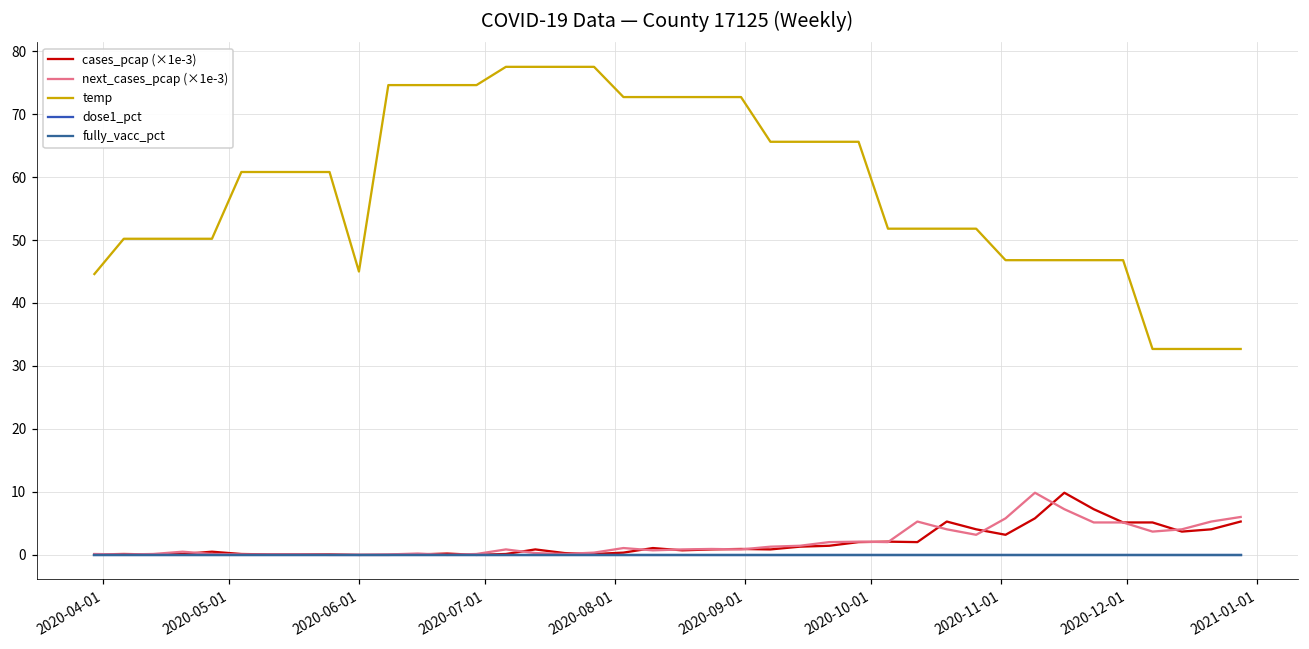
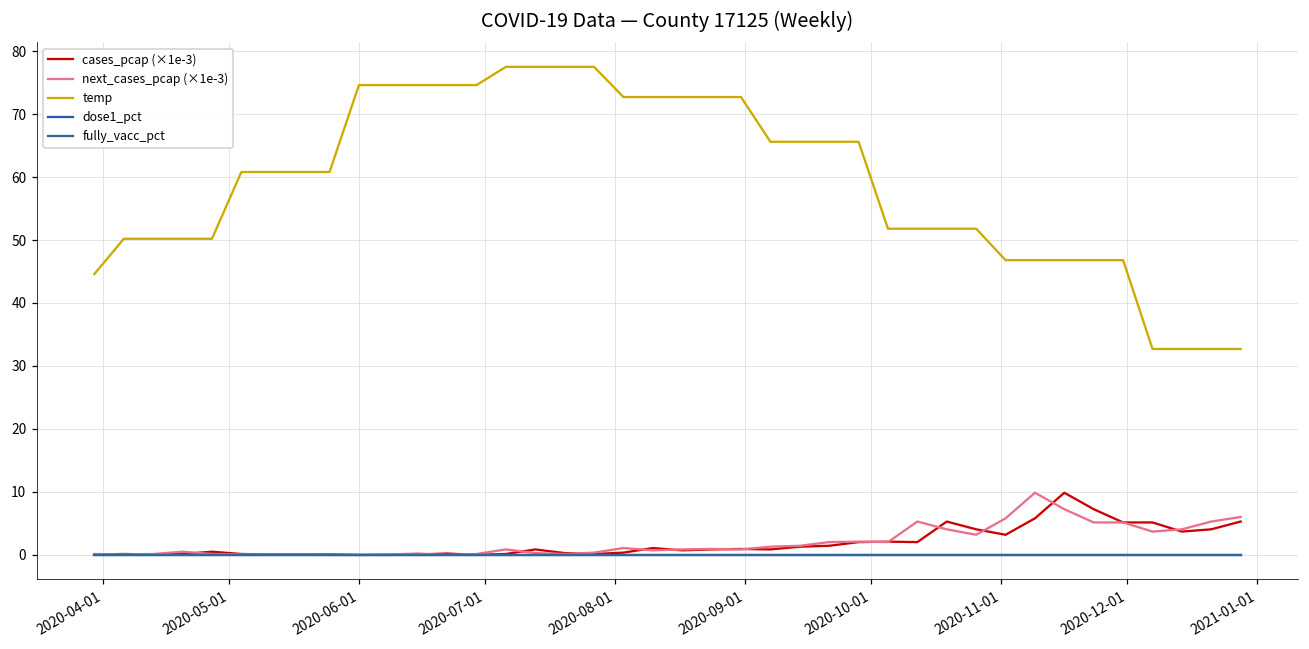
temp, 2020-06-01: 45 -> 75
